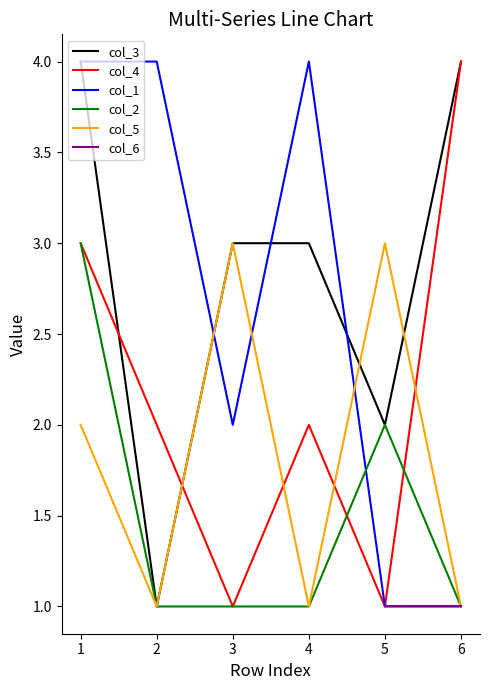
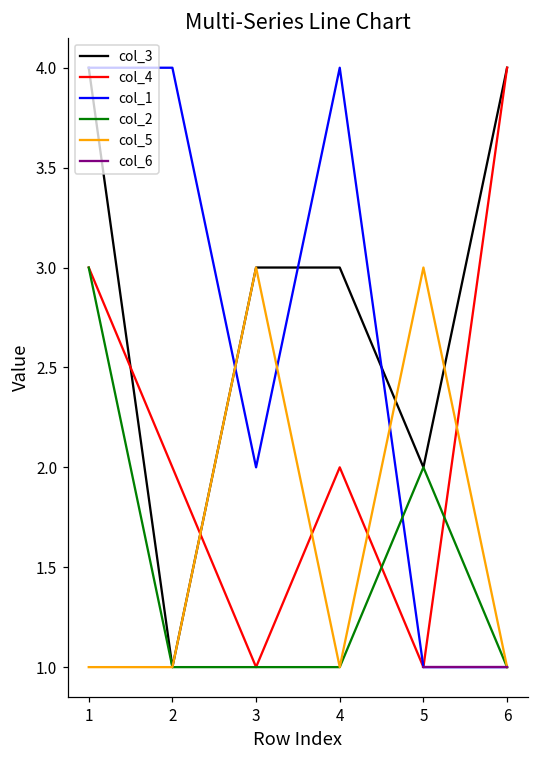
col_5, 1: 2 -> 1
